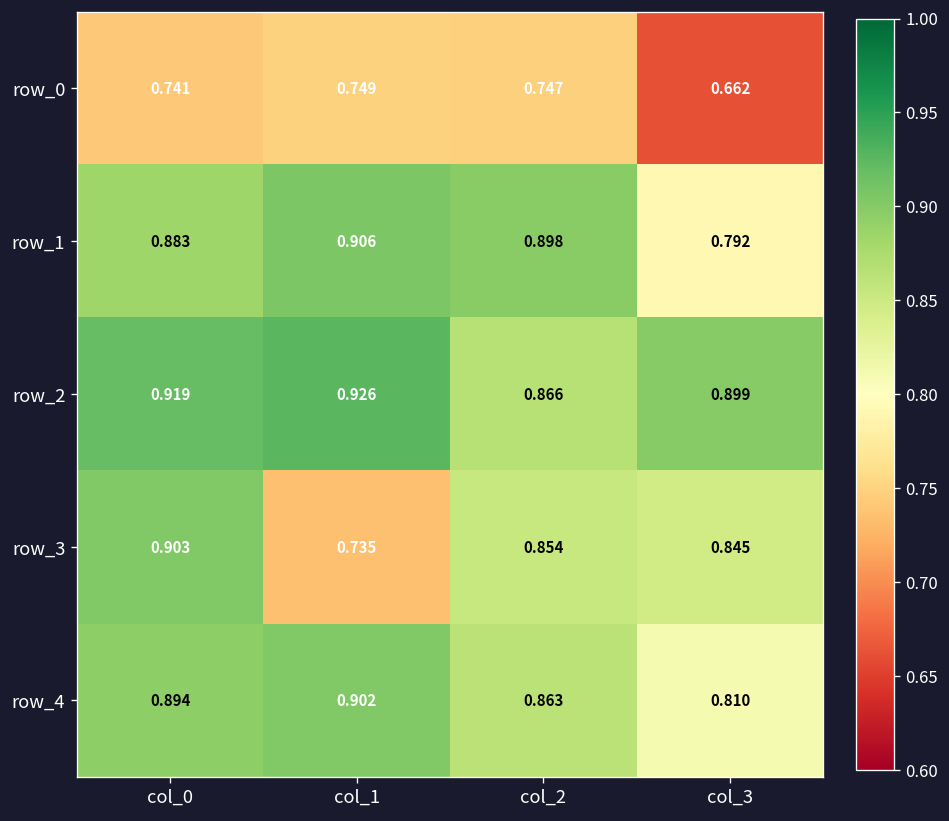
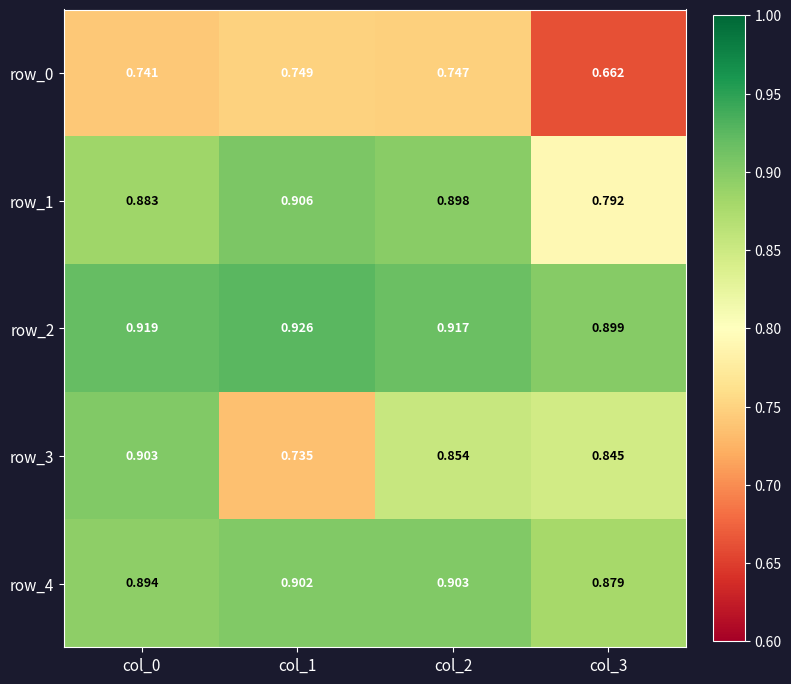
row_2, col_2: 0.866 -> 0.917
row_4, col_2: 0.863 -> 0.903
row_4, col_3: 0.810 -> 0.879
